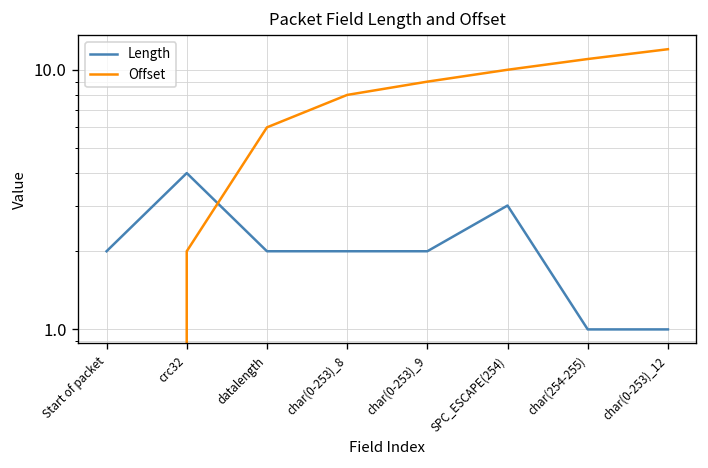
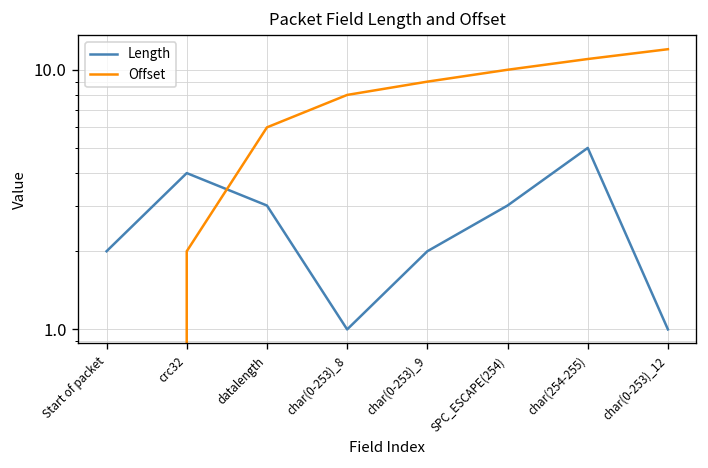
Length, datalength: 2 -> 3
Length, char(0-253)_8: 2 -> 1
Length, char(254-255): 1 -> 5
